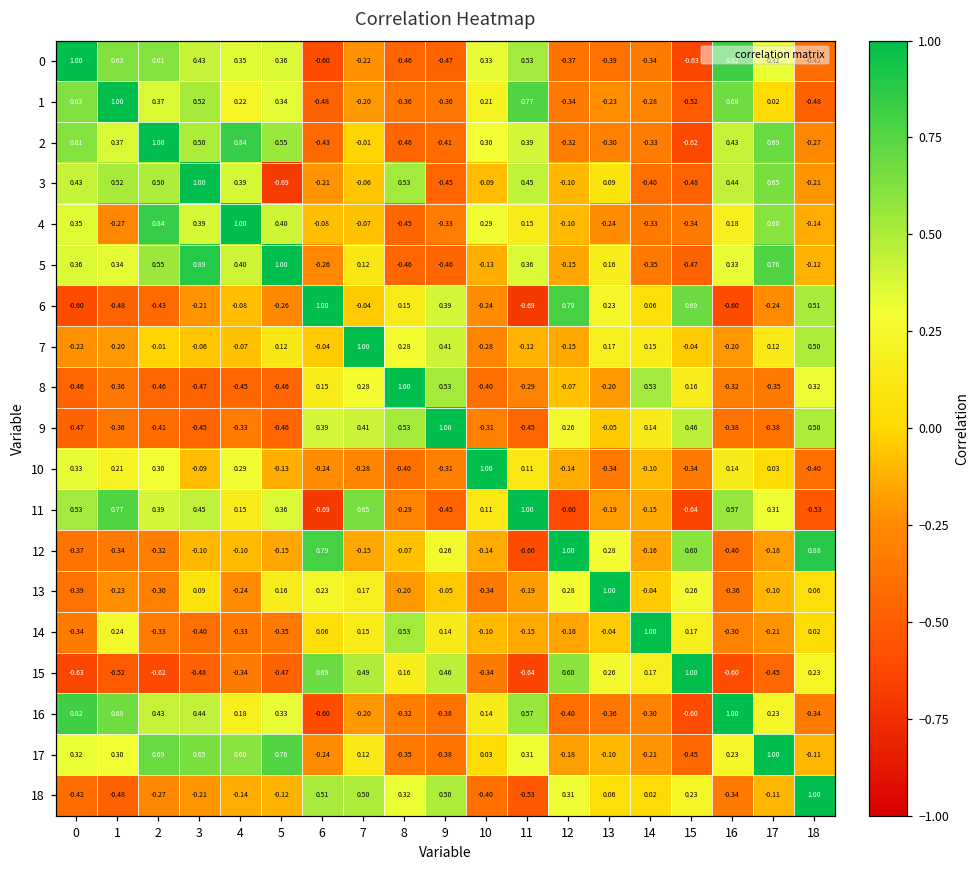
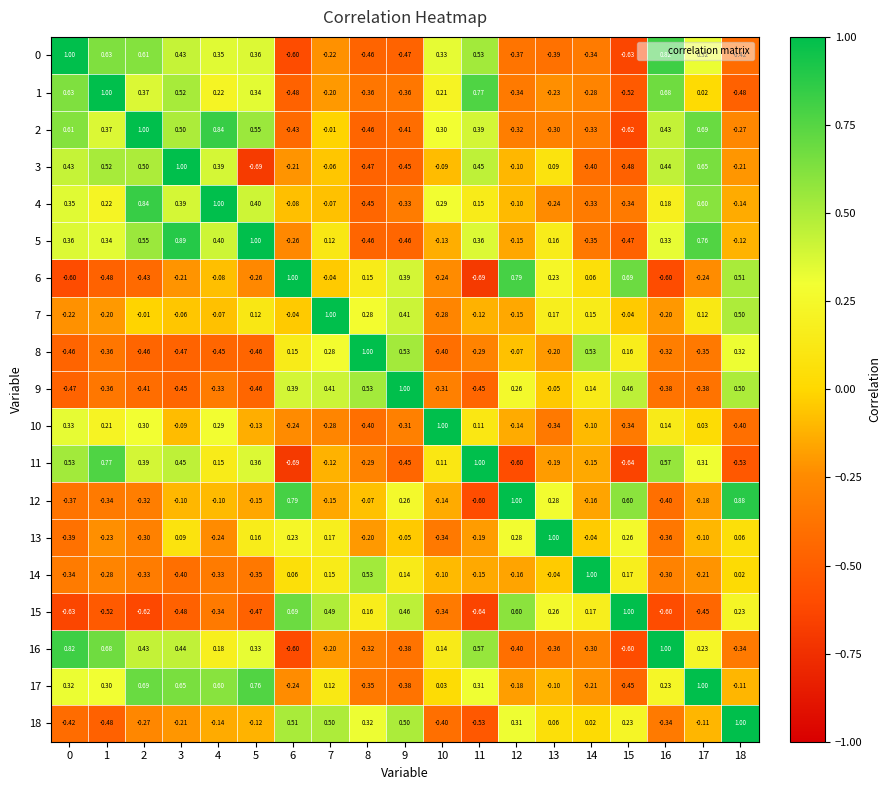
3, 8: 0.53 -> -0.47
4, 1: -0.27 -> 0.22
11, 7: 0.65 -> -0.12
14, 1: 0.24 -> -0.28
